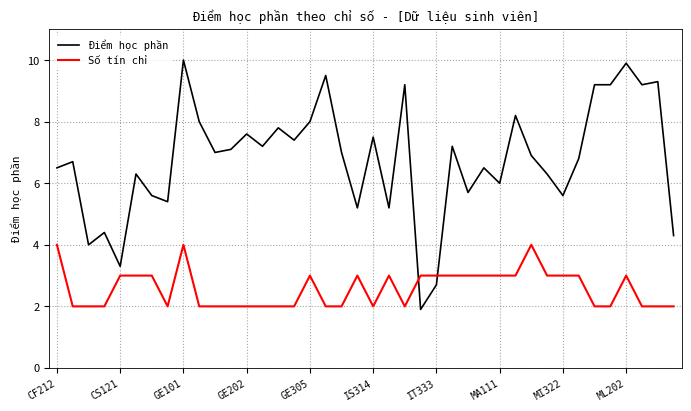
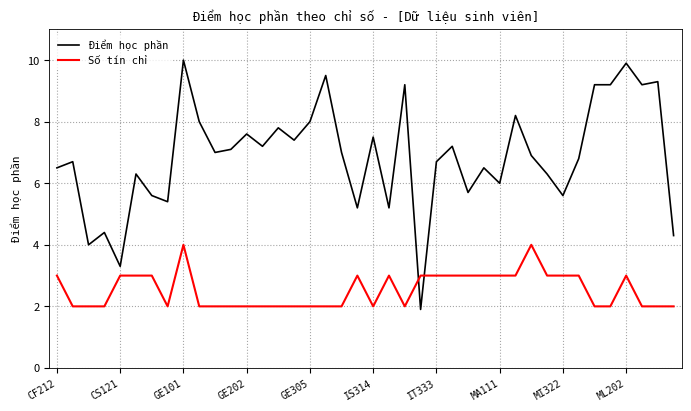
Số tín chỉ, CF212: 4 -> 3
Số tín chỉ, GE305: 3 -> 2
Điểm học phần, IT333: 2.7 -> 6.7
